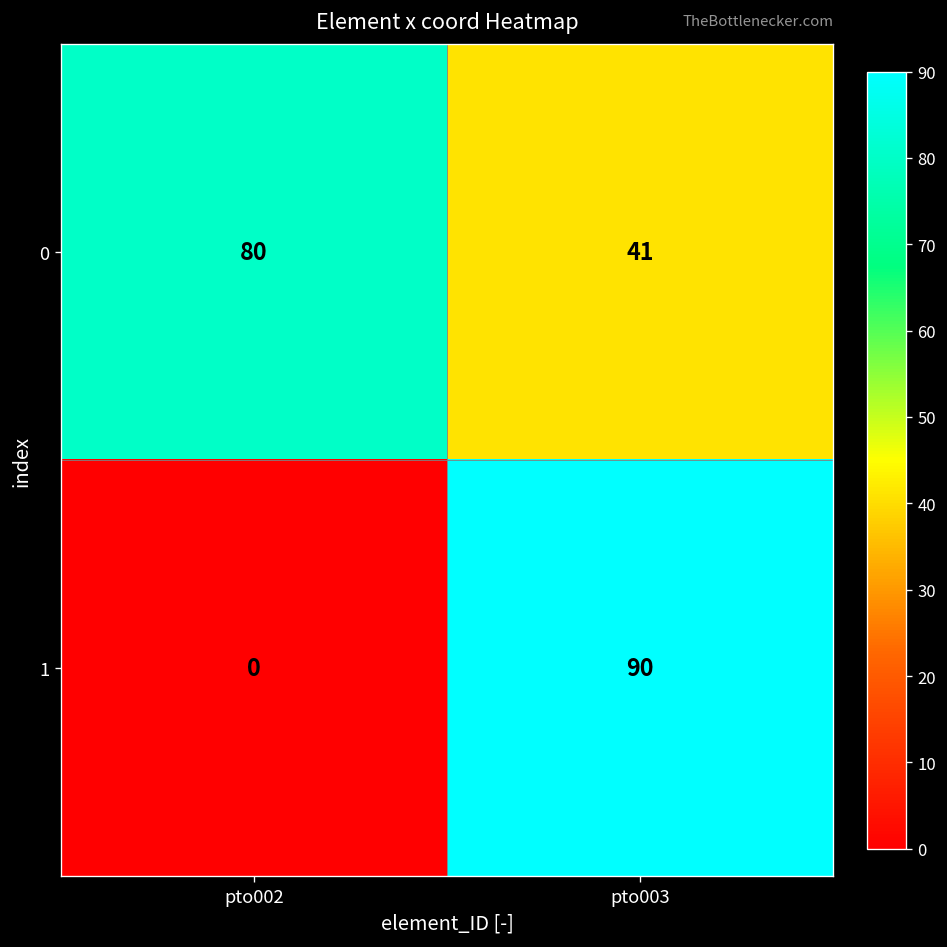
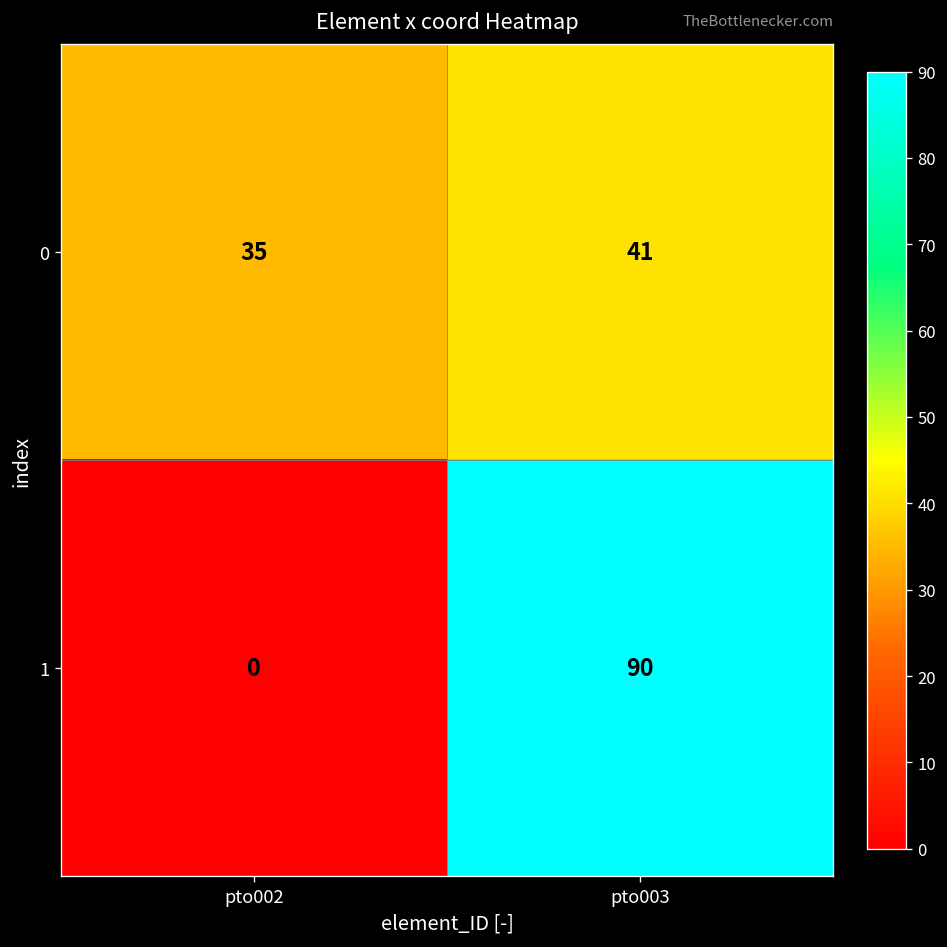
0, pto002: 80 -> 35
